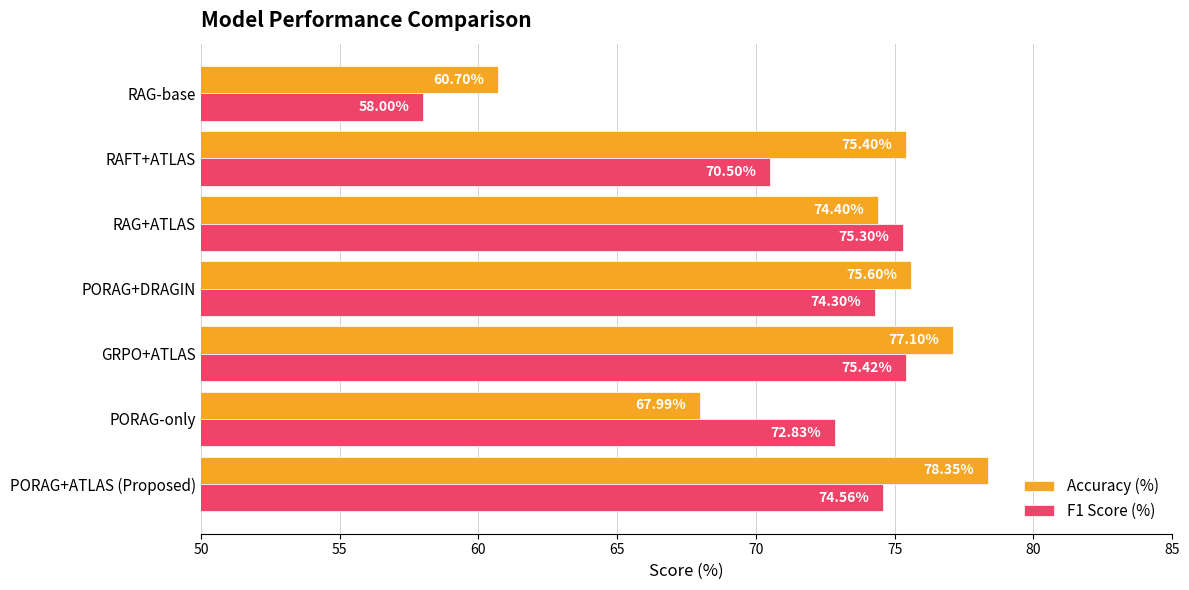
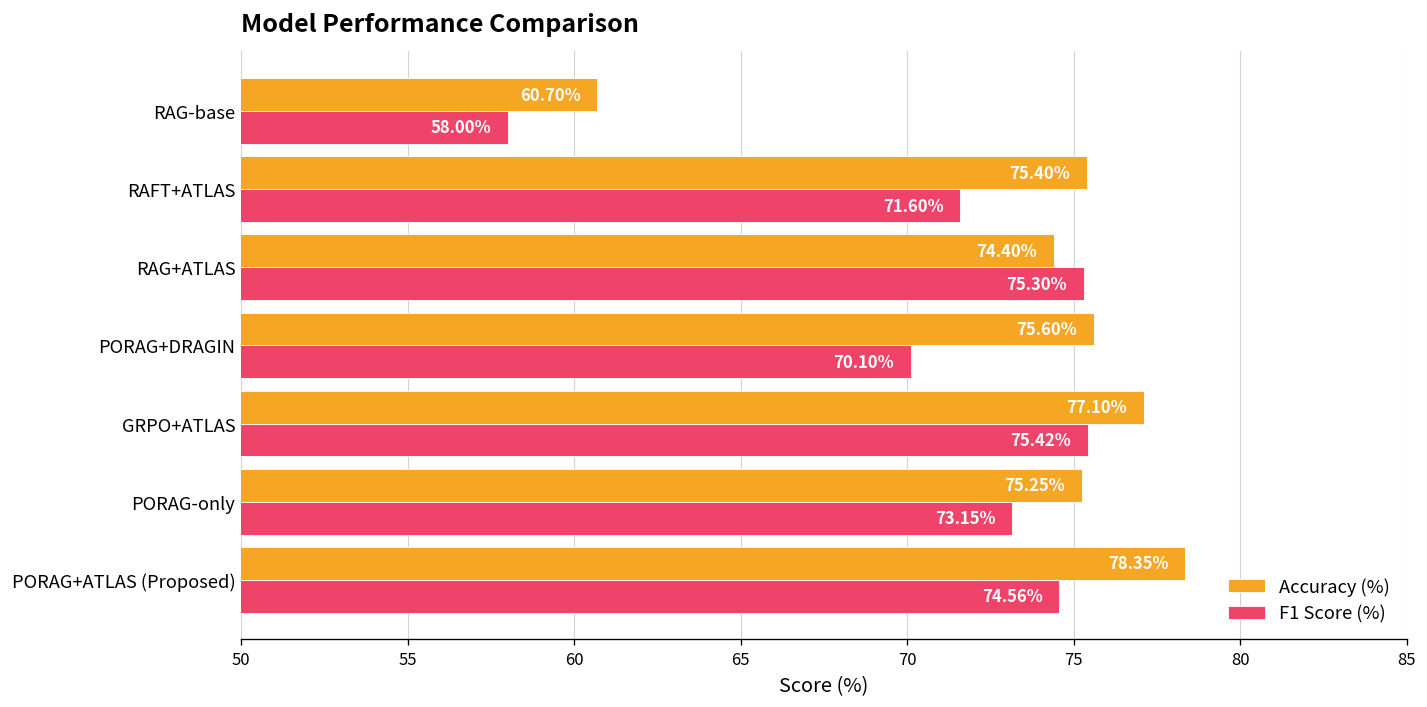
F1 Score (%), RAFT+ATLAS: 70.50% -> 71.60%
F1 Score (%), PORAG+DRAGIN: 74.30% -> 70.10%
Accuracy (%), PORAG-only: 67.99% -> 75.25%
F1 Score (%), PORAG-only: 72.83% -> 73.15%
